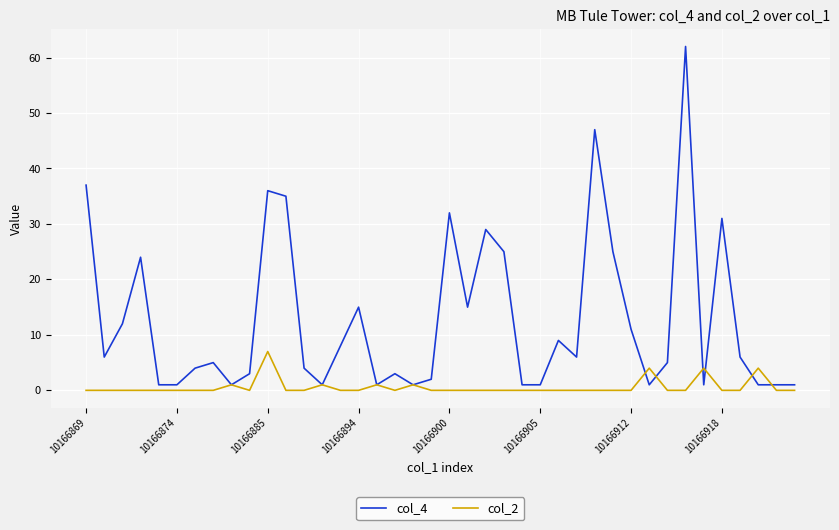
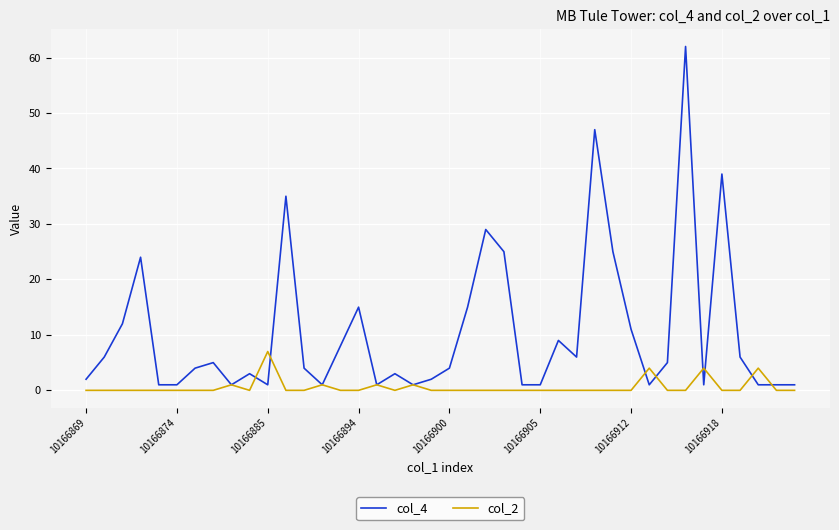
col_4, 10166869: 37 -> 2
col_4, 10166885: 36 -> 1
col_4, 10166900: 32 -> 4
col_4, 10166918: 31 -> 39
